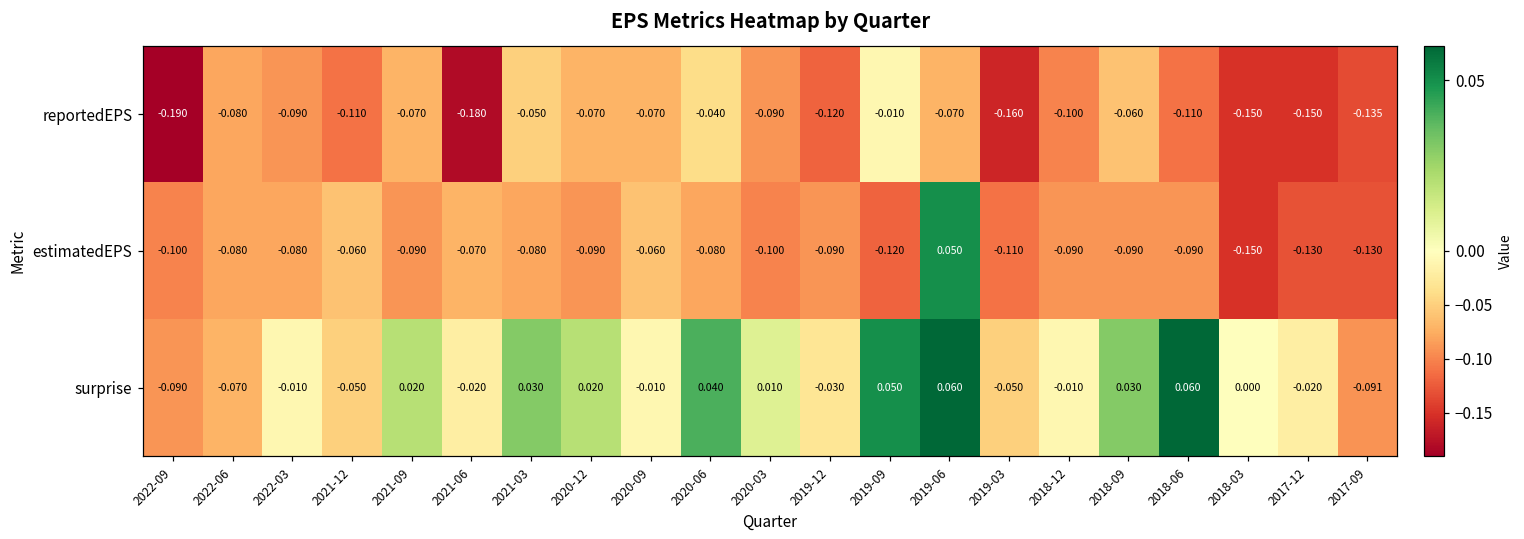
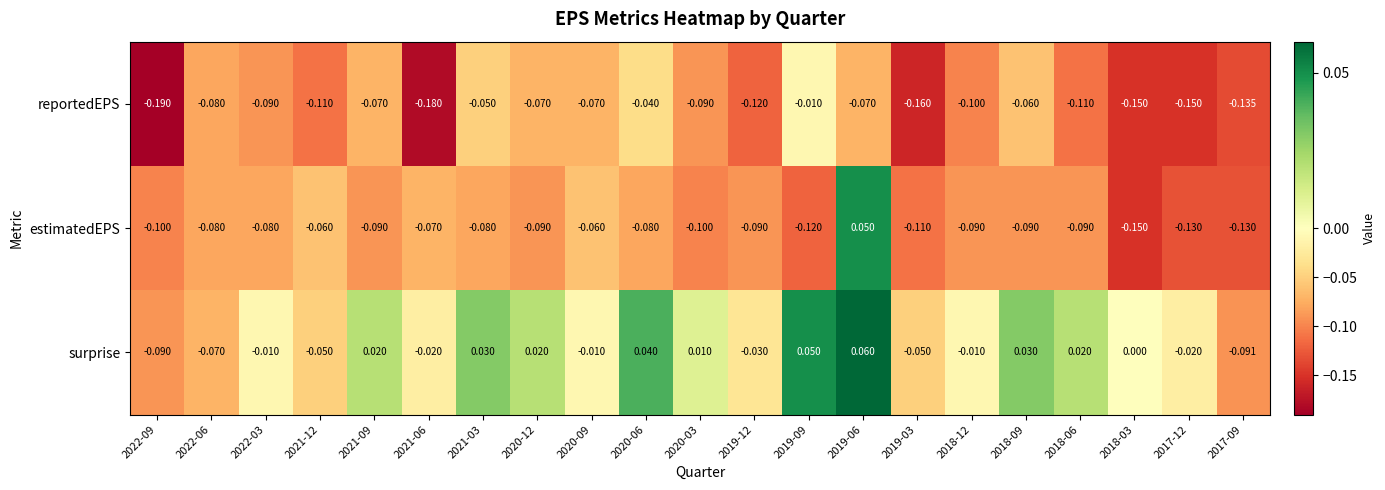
surprise, 2018-06: 0.060 -> 0.020
